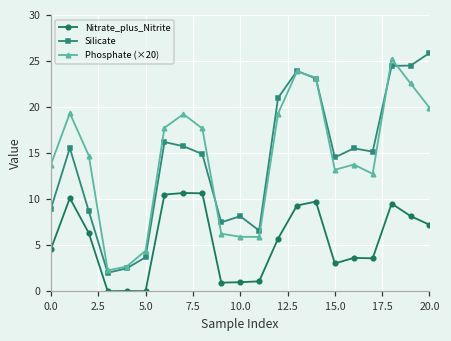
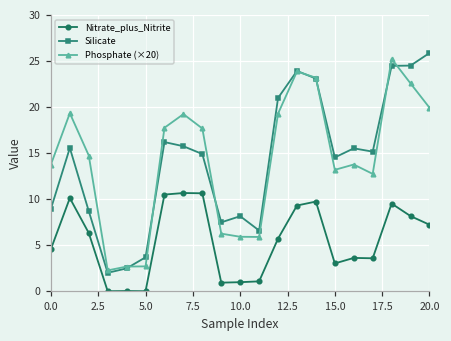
Phosphate (×20), 5.0: 4 -> 3
